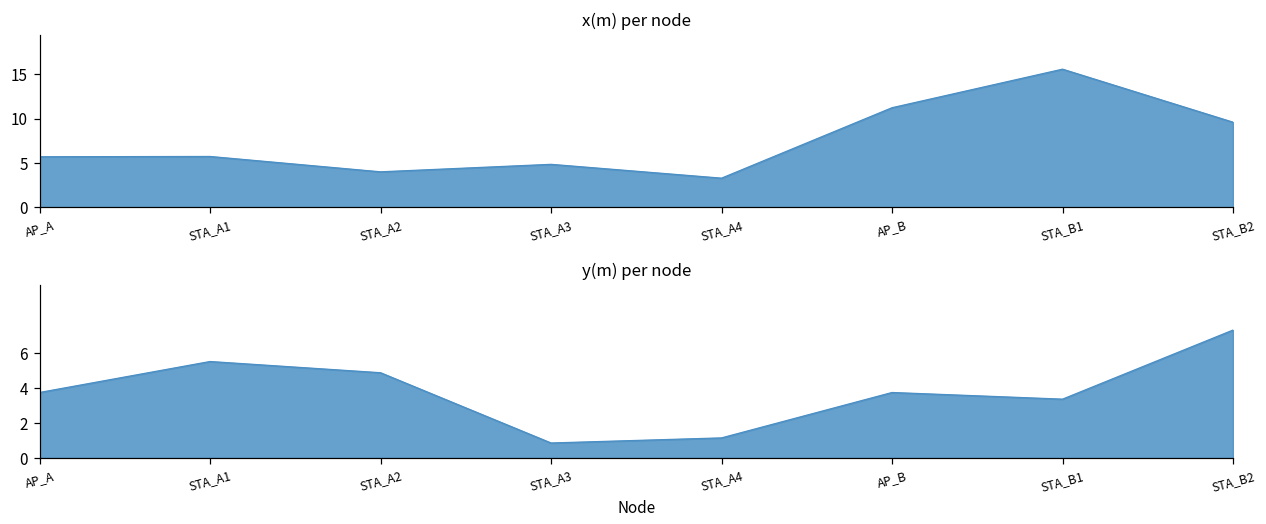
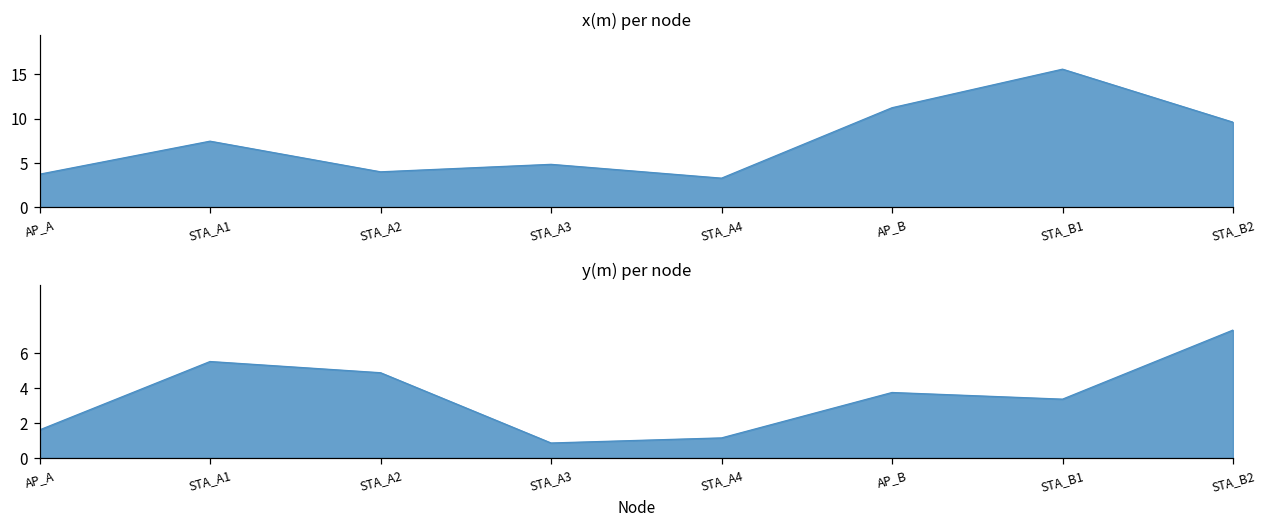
x(m) per node, AP_A: 6 -> 4
x(m) per node, STA_A1: 6 -> 7
y(m) per node, AP_A: 3.8 -> 1.6
